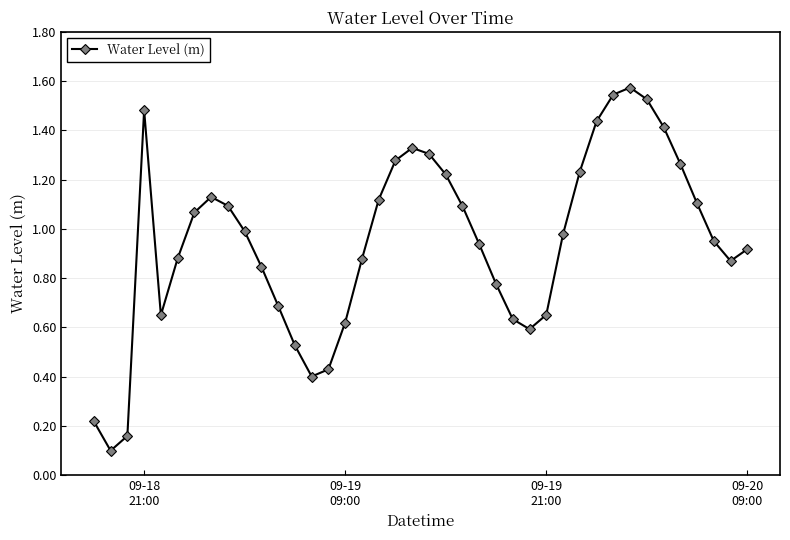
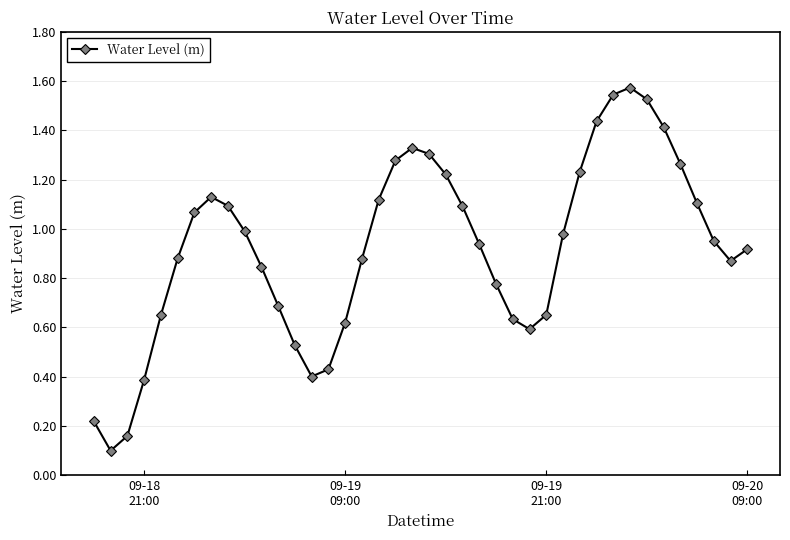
09-18 21:00: 1.48 -> 0.39
